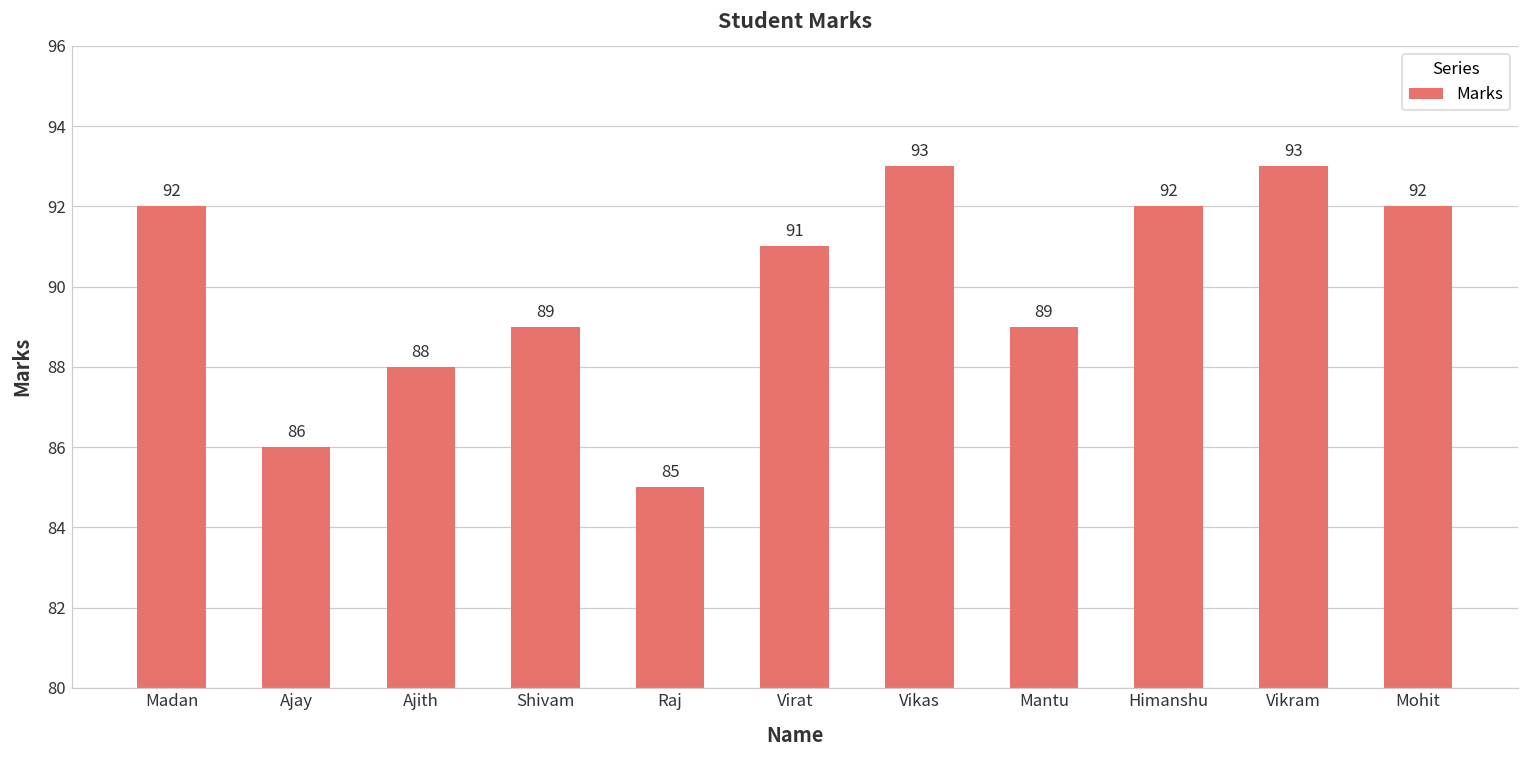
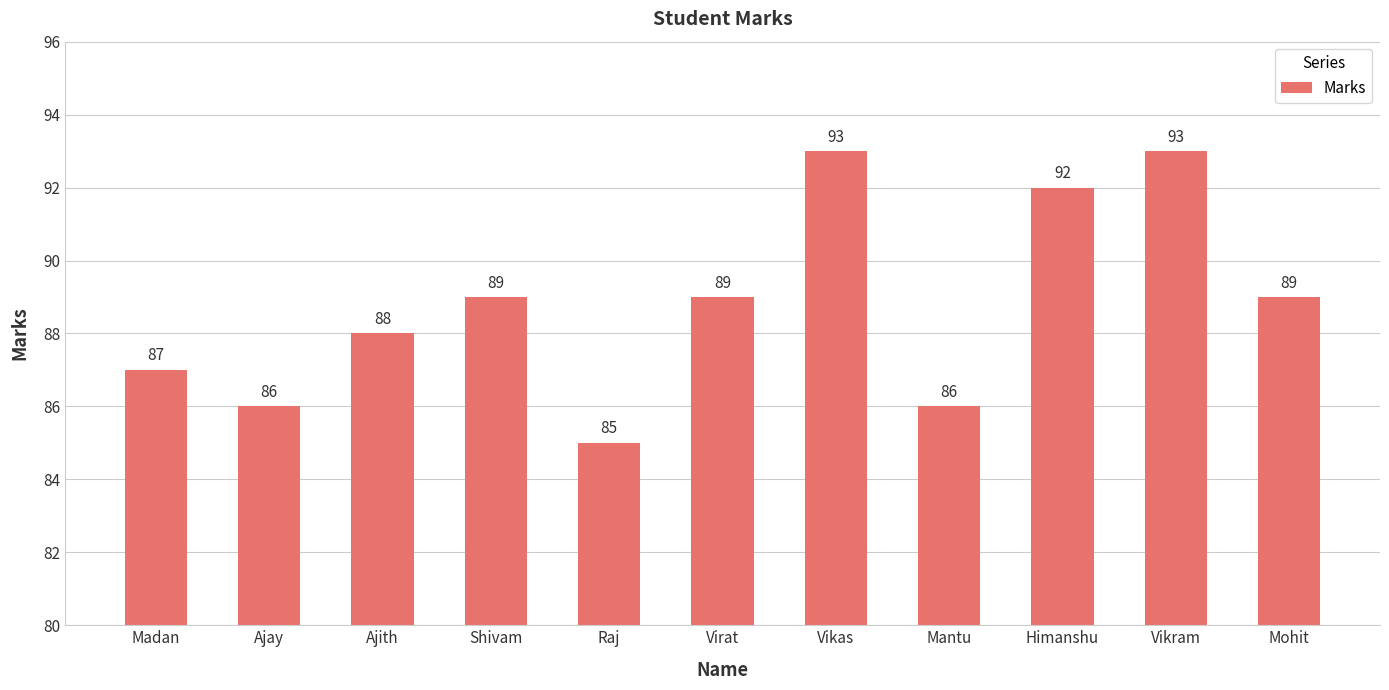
Madan: 92 -> 87
Virat: 91 -> 89
Mantu: 89 -> 86
Mohit: 92 -> 89
